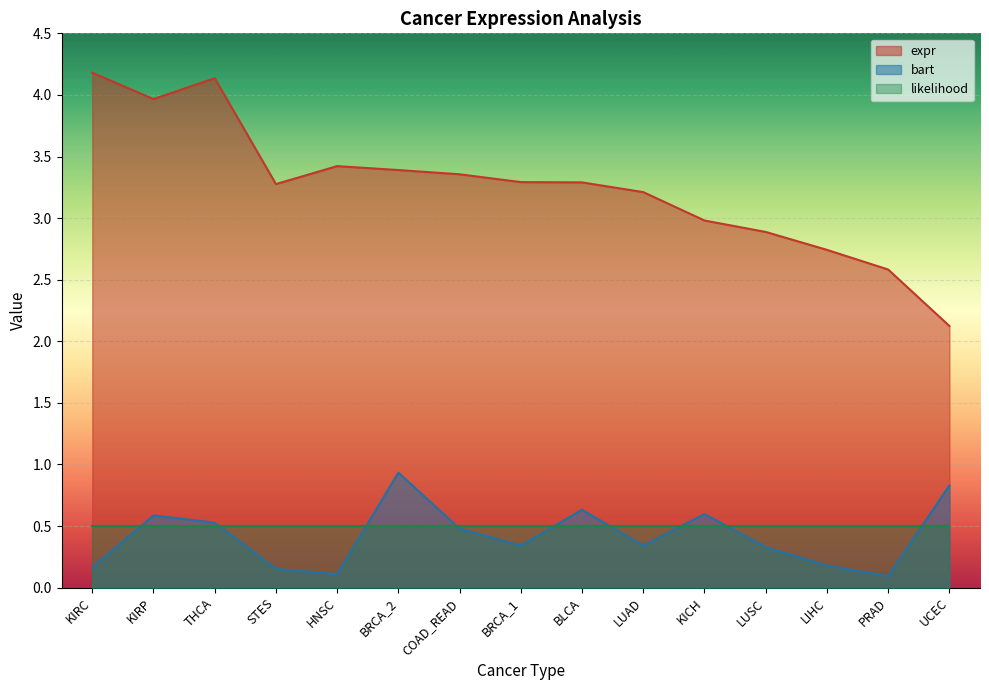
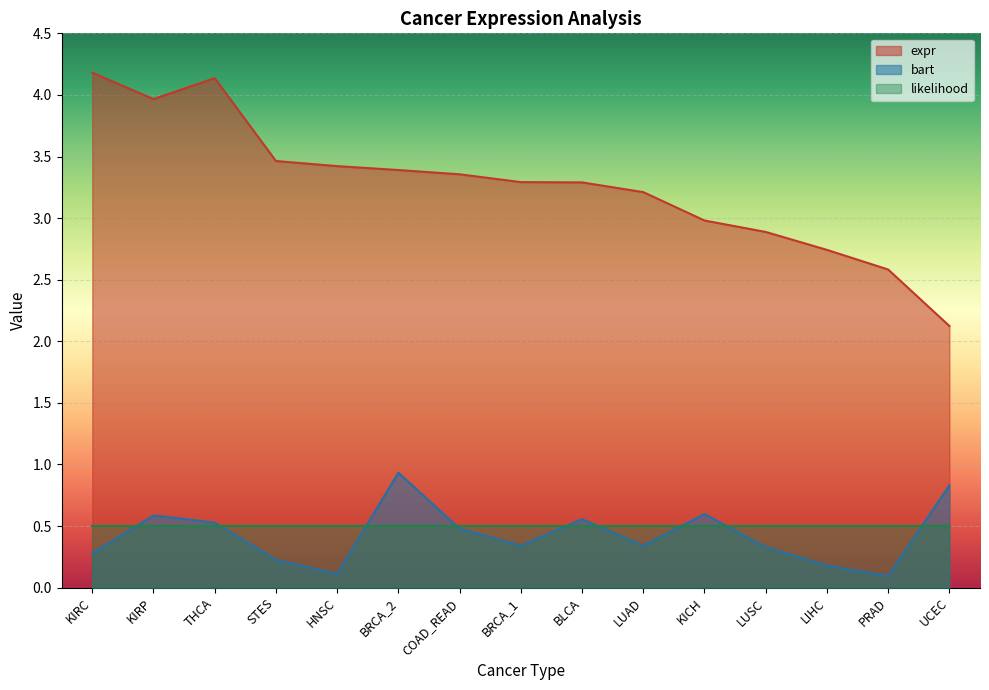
bart, KIRC: 0.17 -> 0.28
expr, STES: 3.28 -> 3.46
bart, STES: 0.15 -> 0.23
bart, BLCA: 0.63 -> 0.56
